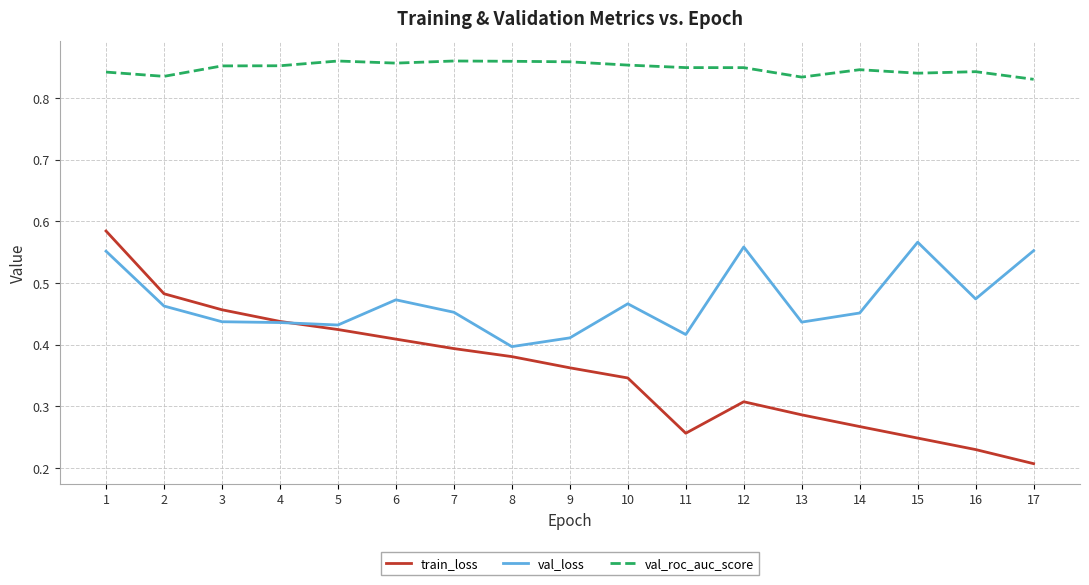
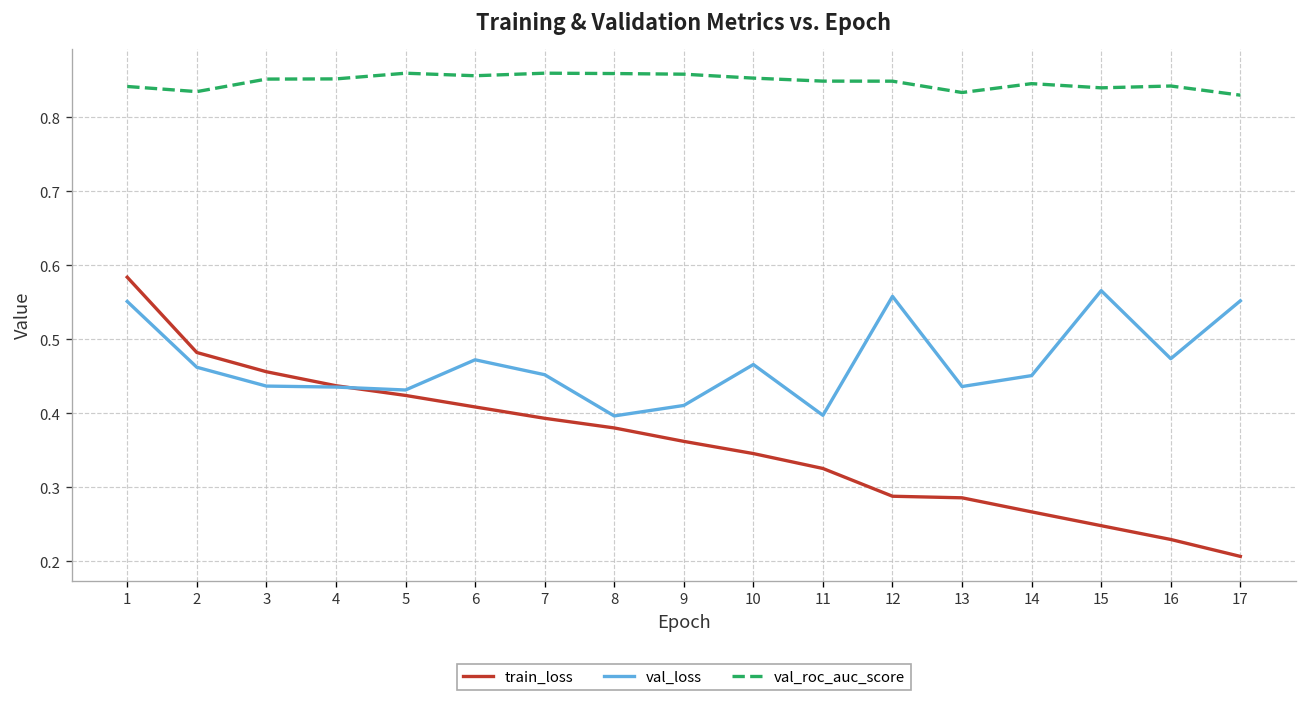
train_loss, 11: 0.26 -> 0.33
val_loss, 11: 0.42 -> 0.40
train_loss, 12: 0.31 -> 0.29
